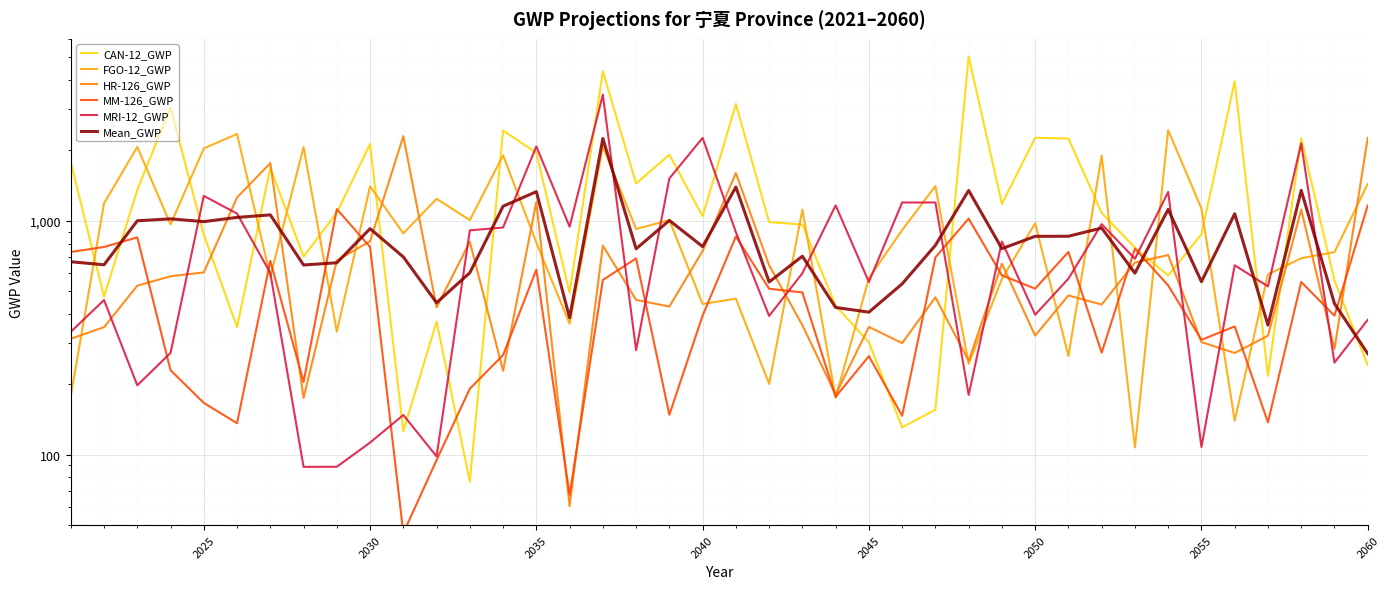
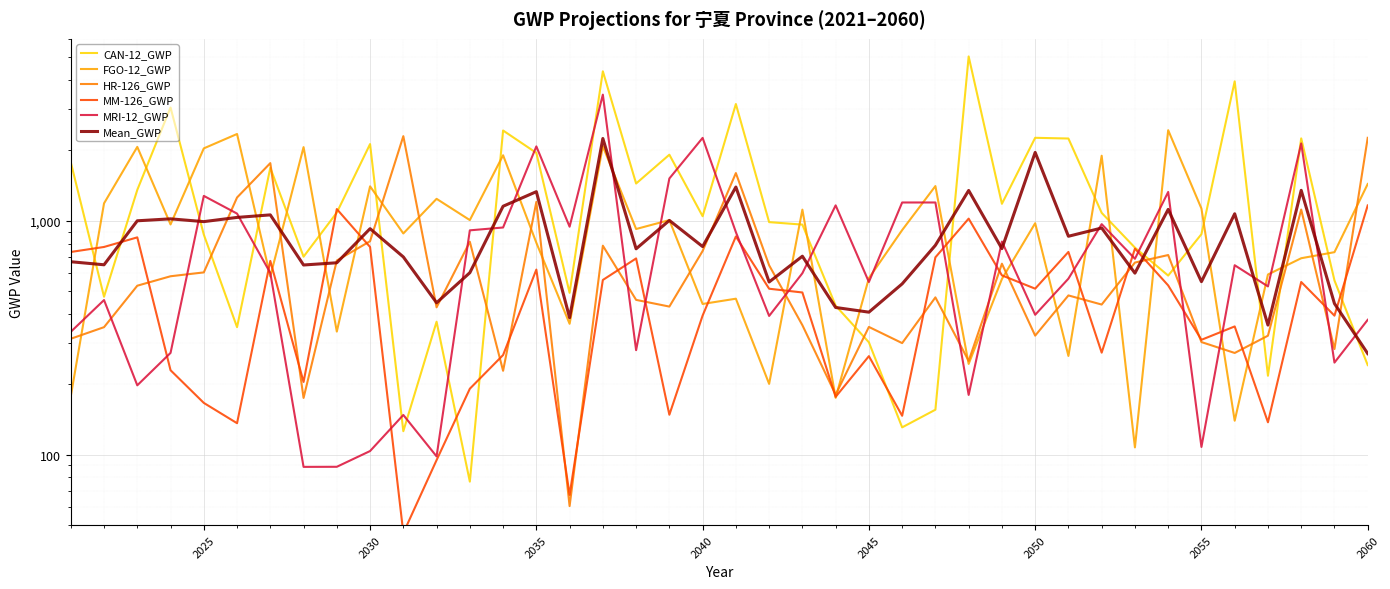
MRI-12_GWP, 2030: 110 -> 100
Mean_GWP, 2050: 860 -> 2,000
